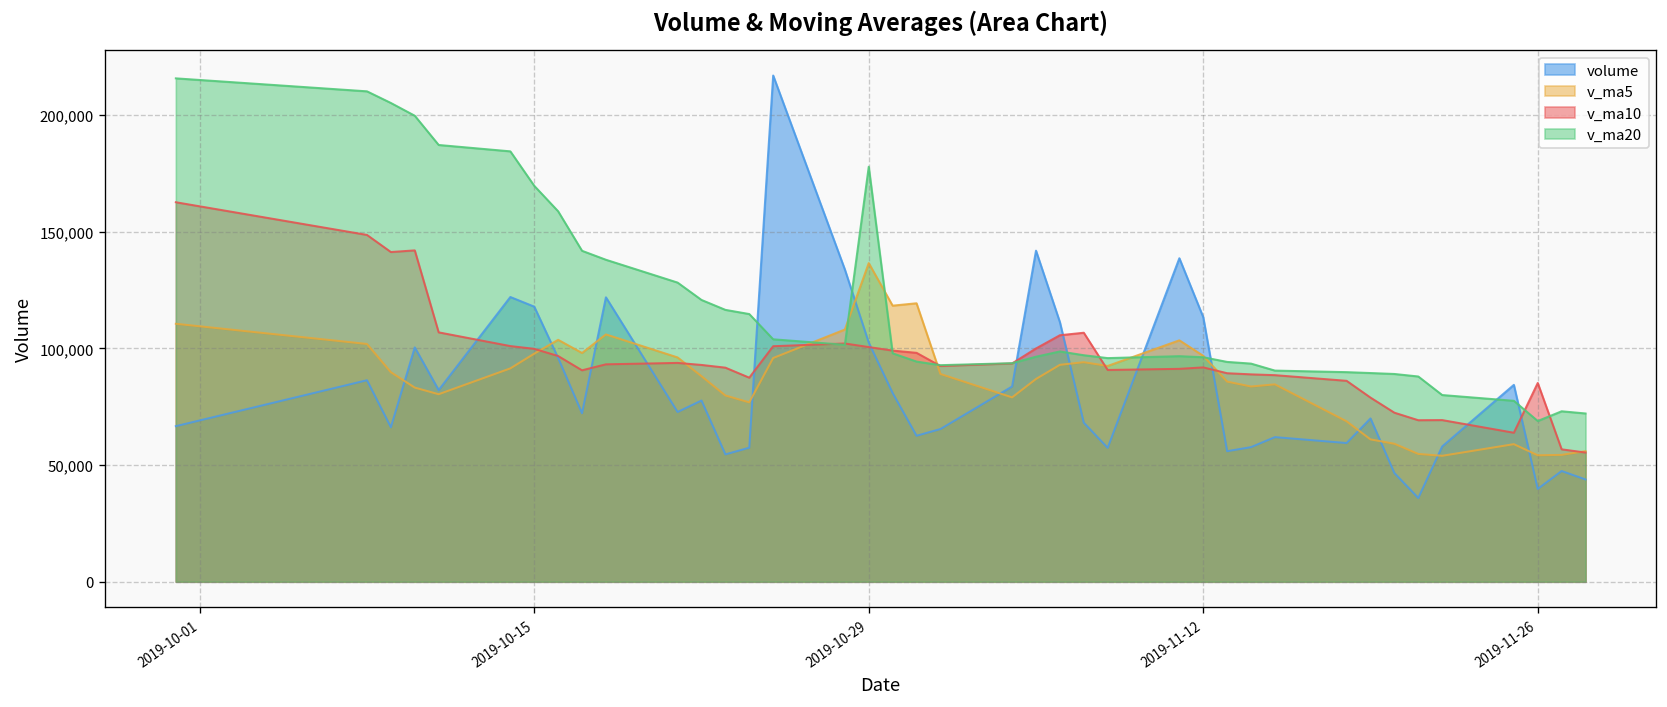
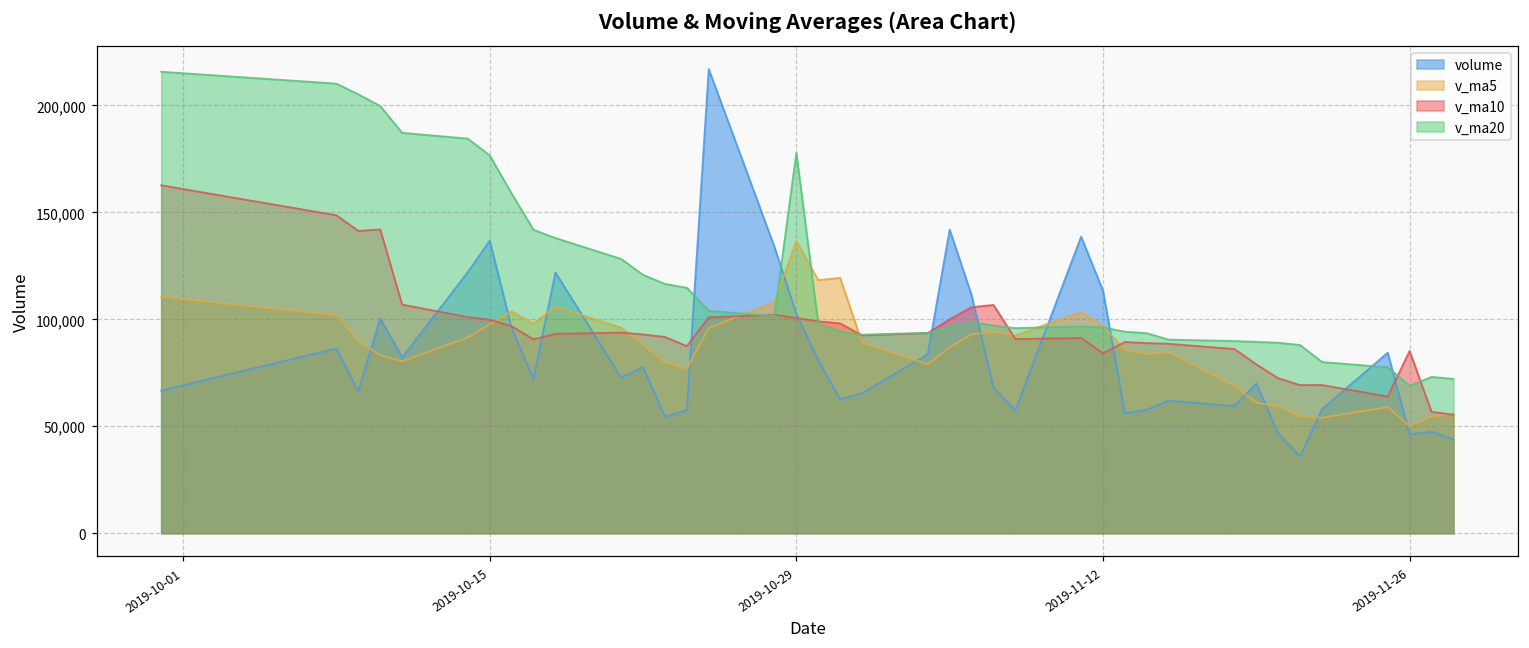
volume, 2019-10-15: 118,000 -> 137,000
v_ma20, 2019-10-15: 170,000 -> 177,000
v_ma10, 2019-11-12: 92,000 -> 84,000
volume, 2019-11-26: 40,000 -> 46,000
v_ma5, 2019-11-26: 54,000 -> 50,000
